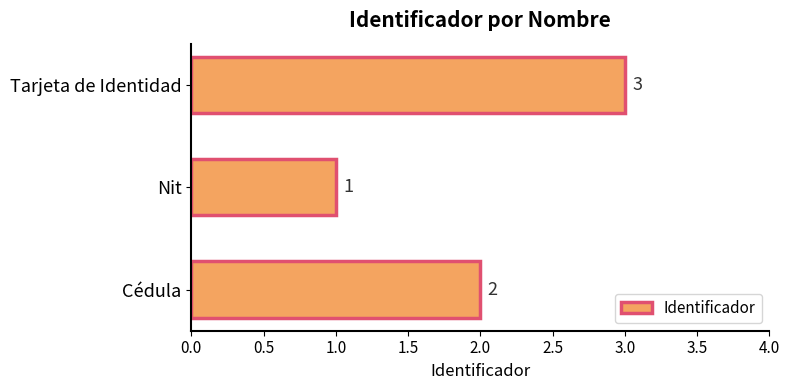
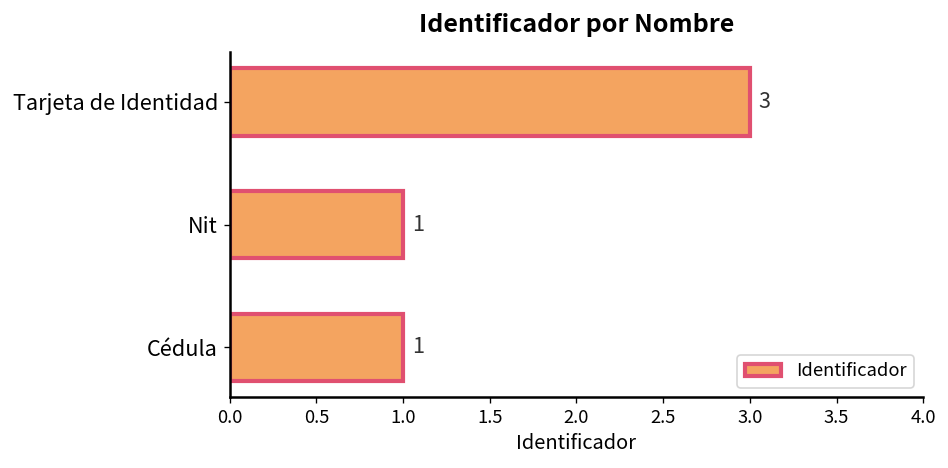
Cédula: 2 -> 1
